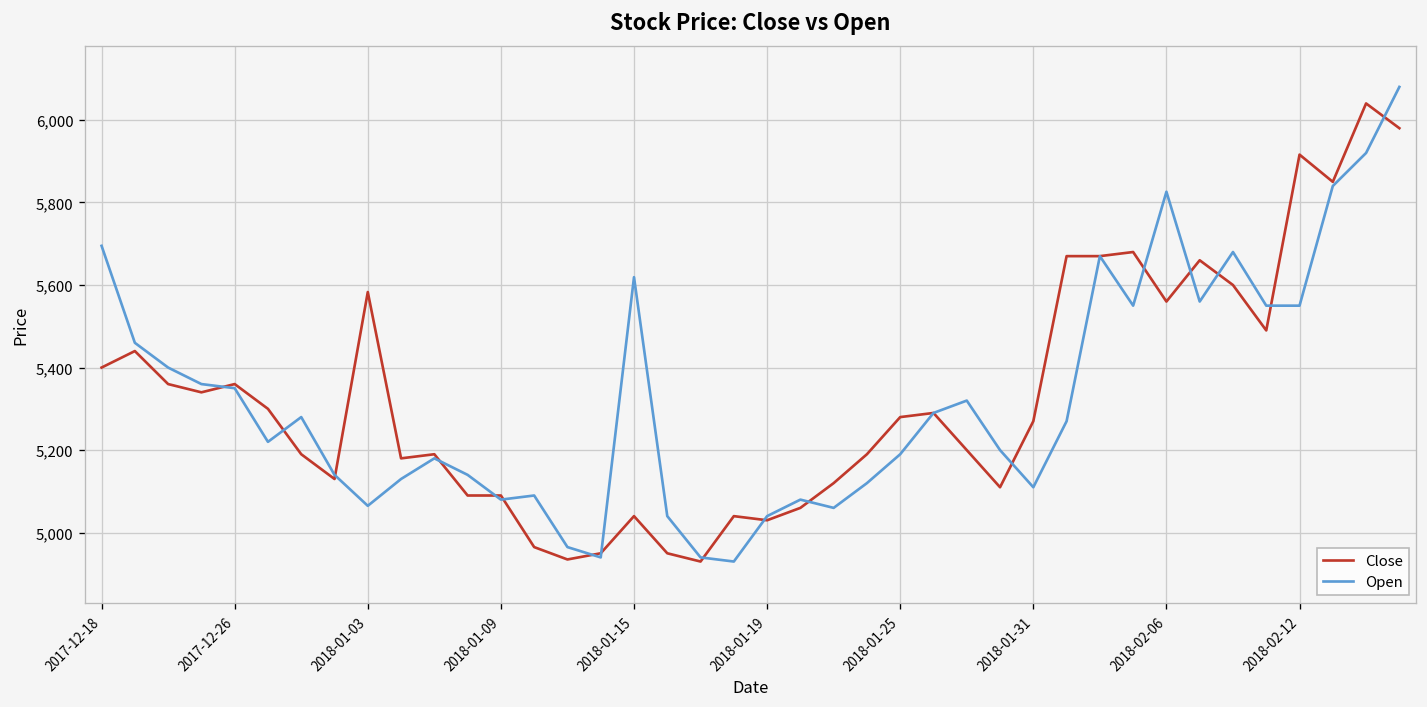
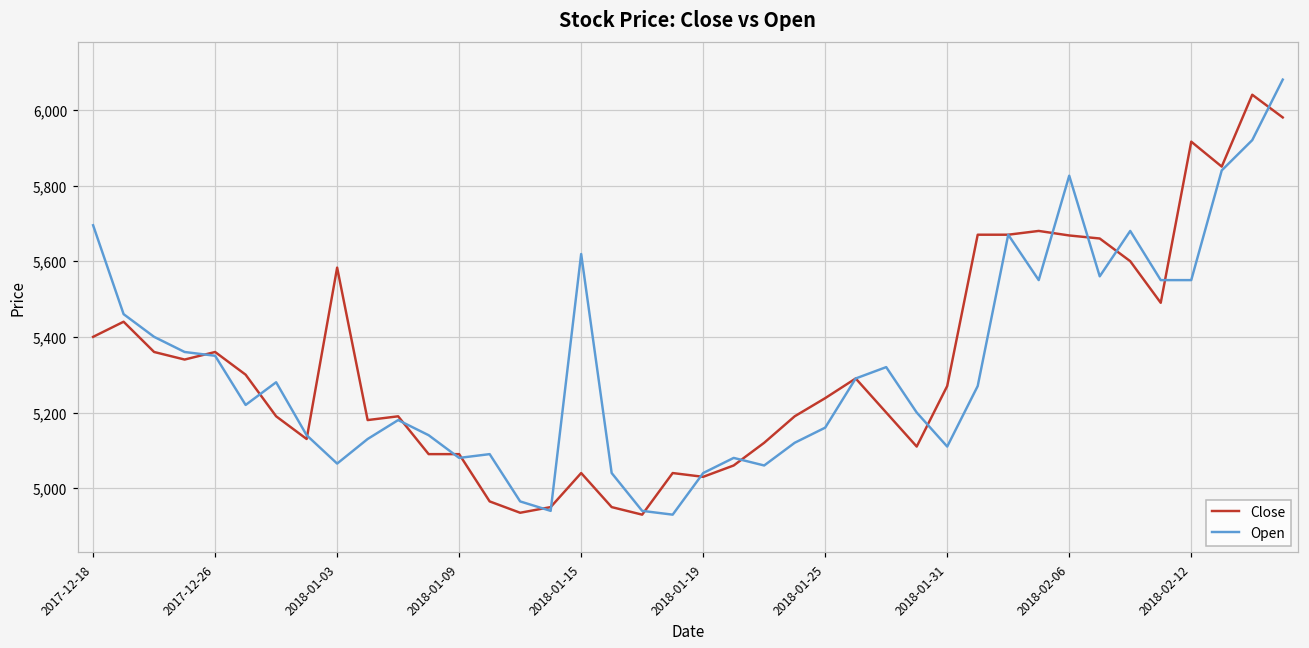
Close, 2018-01-25: 5,280 -> 5,240
Open, 2018-01-25: 5,190 -> 5,160
Close, 2018-02-06: 5,560 -> 5,670
